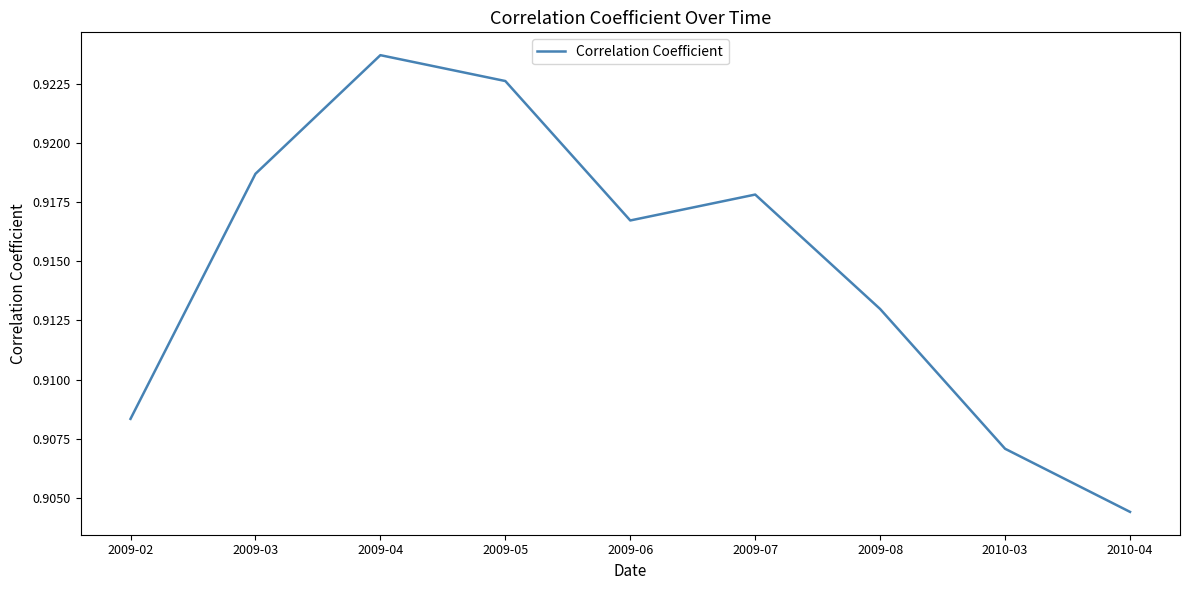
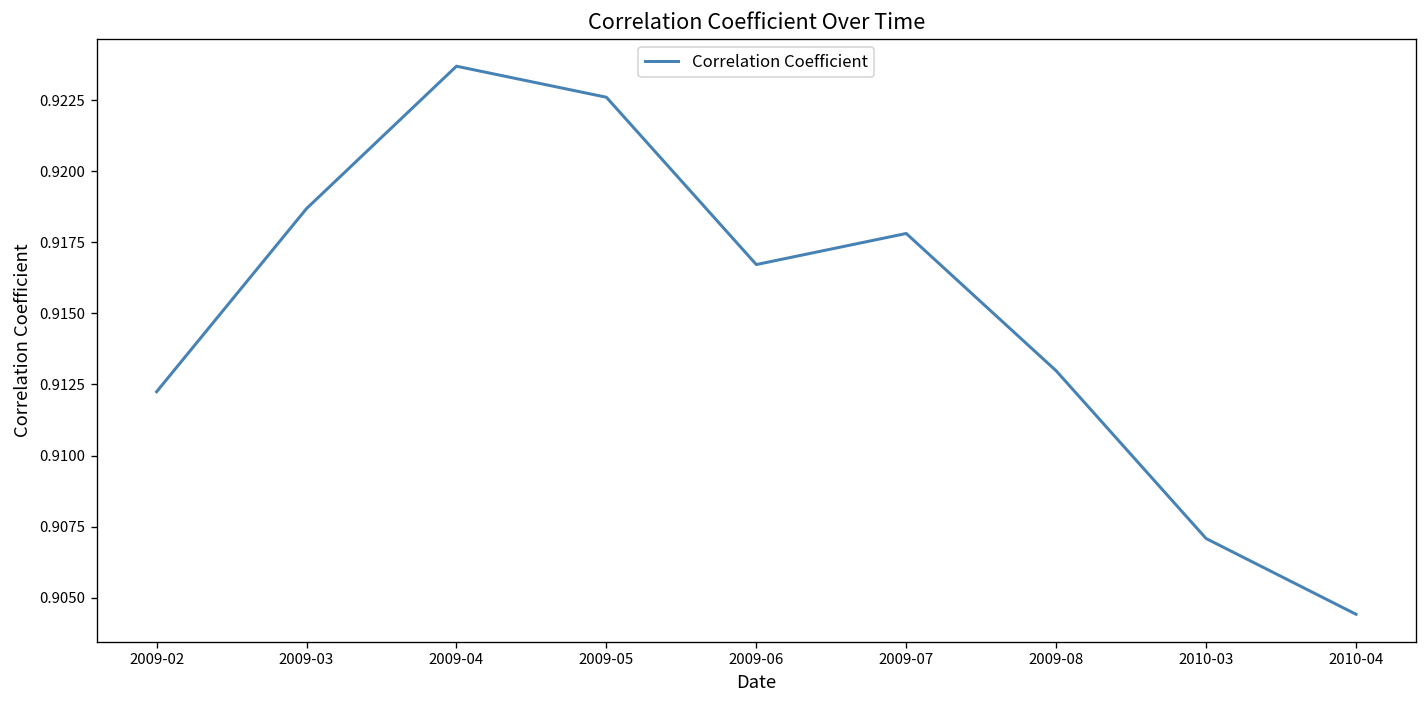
2009-02: 0.9083 -> 0.9122
